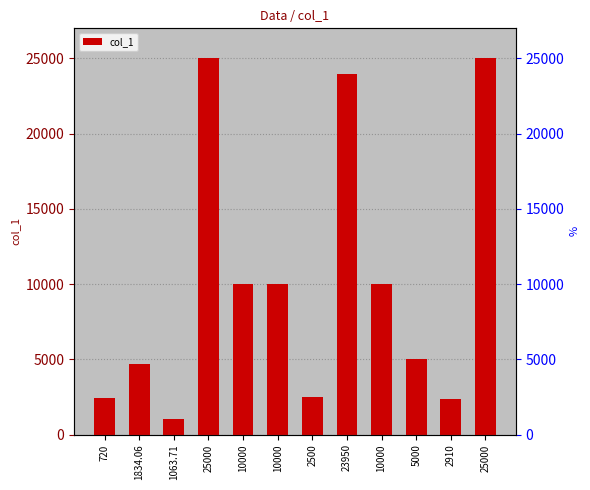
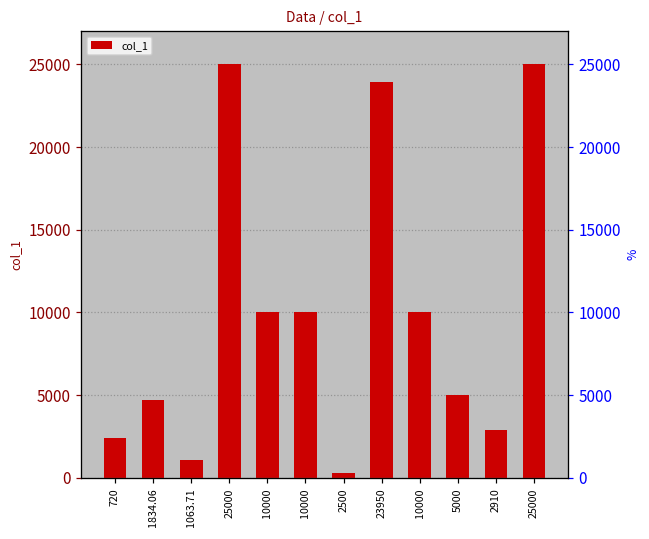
2500: 2500 -> 300
2910: 2400 -> 2900
